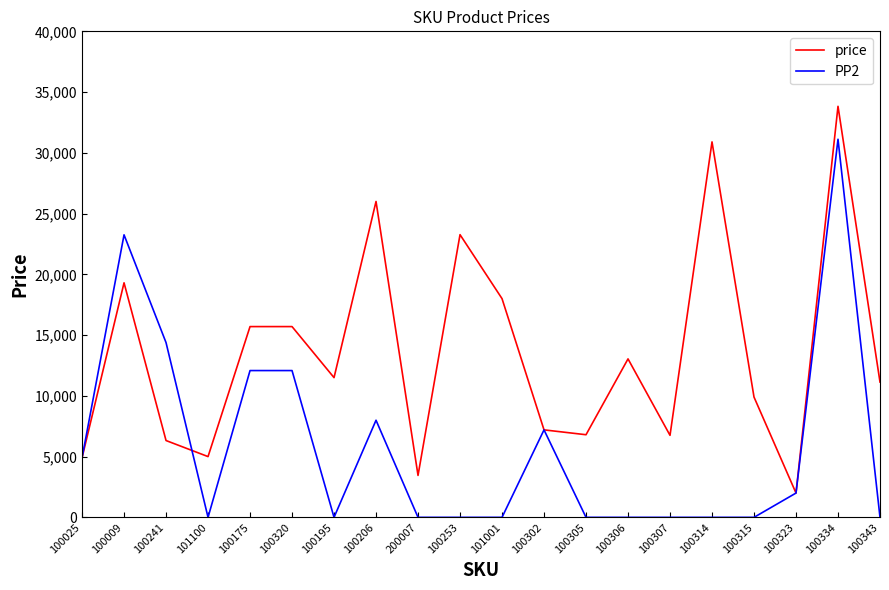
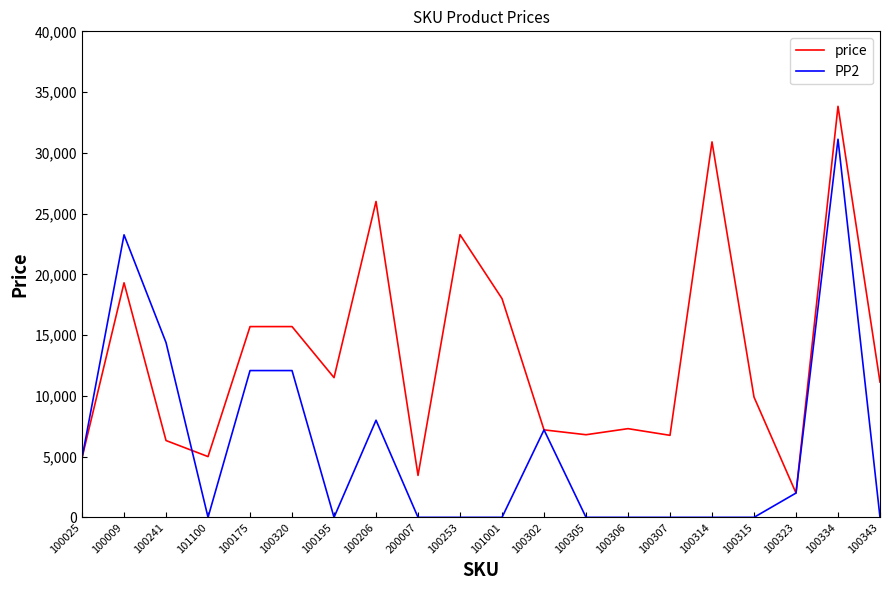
price, 100306: 13,000 -> 7,300
